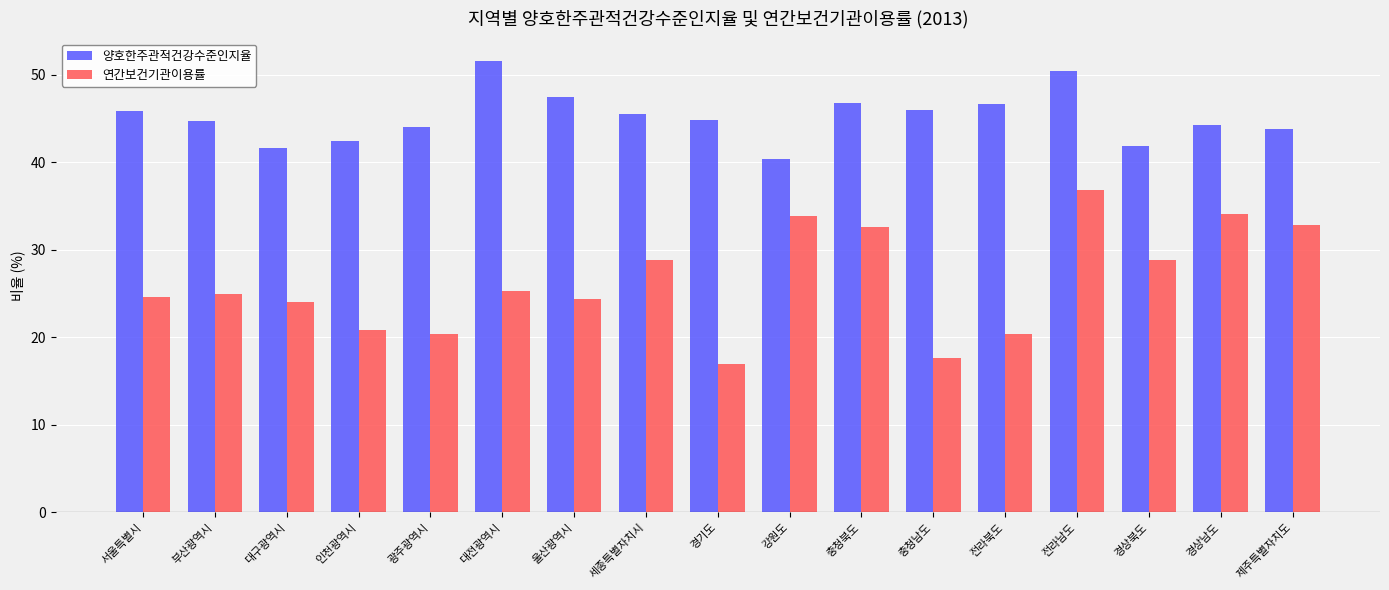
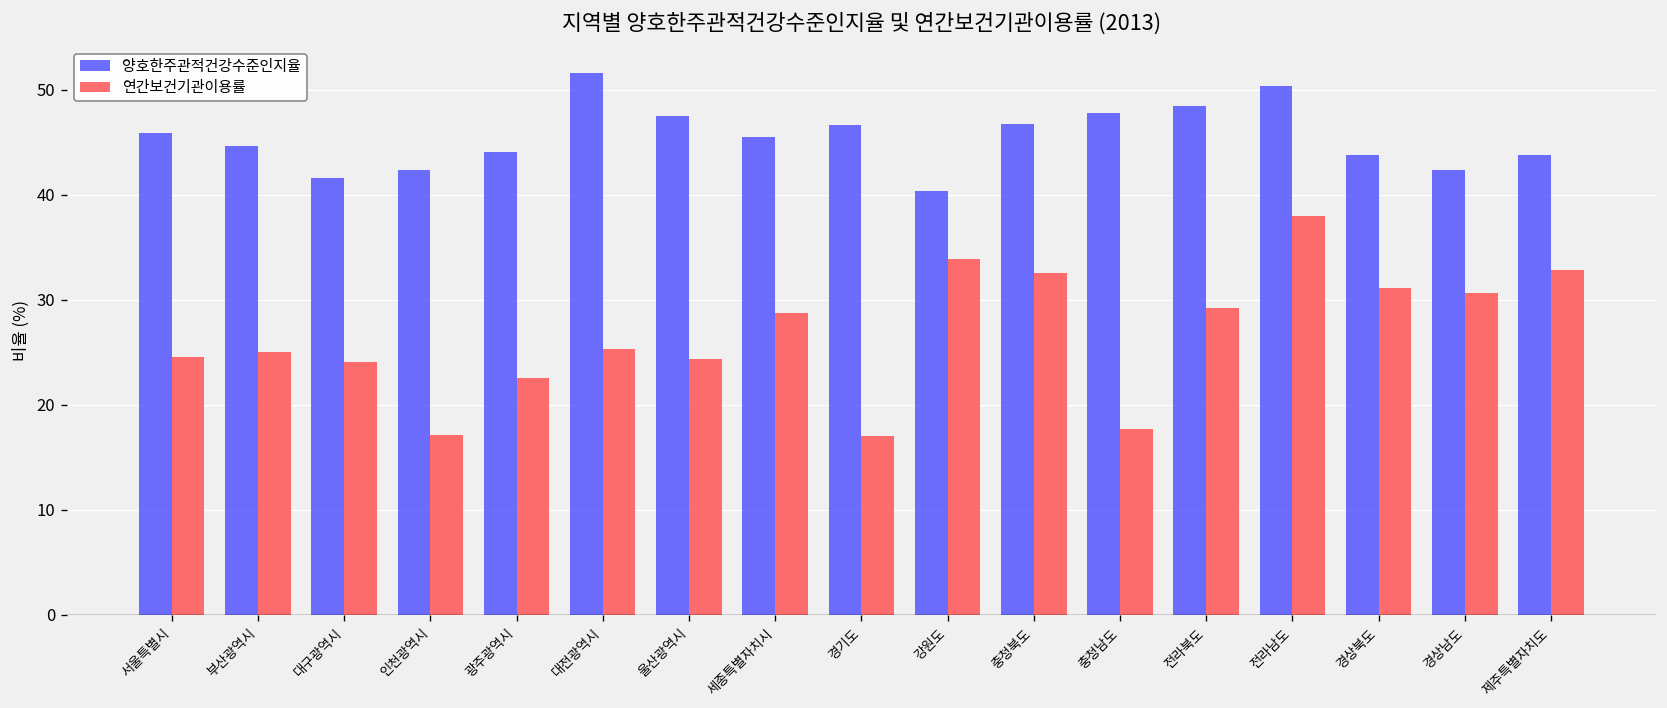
연간보건기관이용률, 인천광역시: 21 -> 17
연간보건기관이용률, 광주광역시: 20 -> 23
양호한주관적건강수준인지율, 경기도: 45 -> 47
양호한주관적건강수준인지율, 충청남도: 46 -> 48
양호한주관적건강수준인지율, 전라북도: 47 -> 49
연간보건기관이용률, 전라북도: 20 -> 29
연간보건기관이용률, 전라남도: 37 -> 38
양호한주관적건강수준인지율, 경상북도: 42 -> 44
연간보건기관이용률, 경상북도: 29 -> 31
양호한주관적건강수준인지율, 경상남도: 44 -> 42
연간보건기관이용률, 경상남도: 34 -> 31
